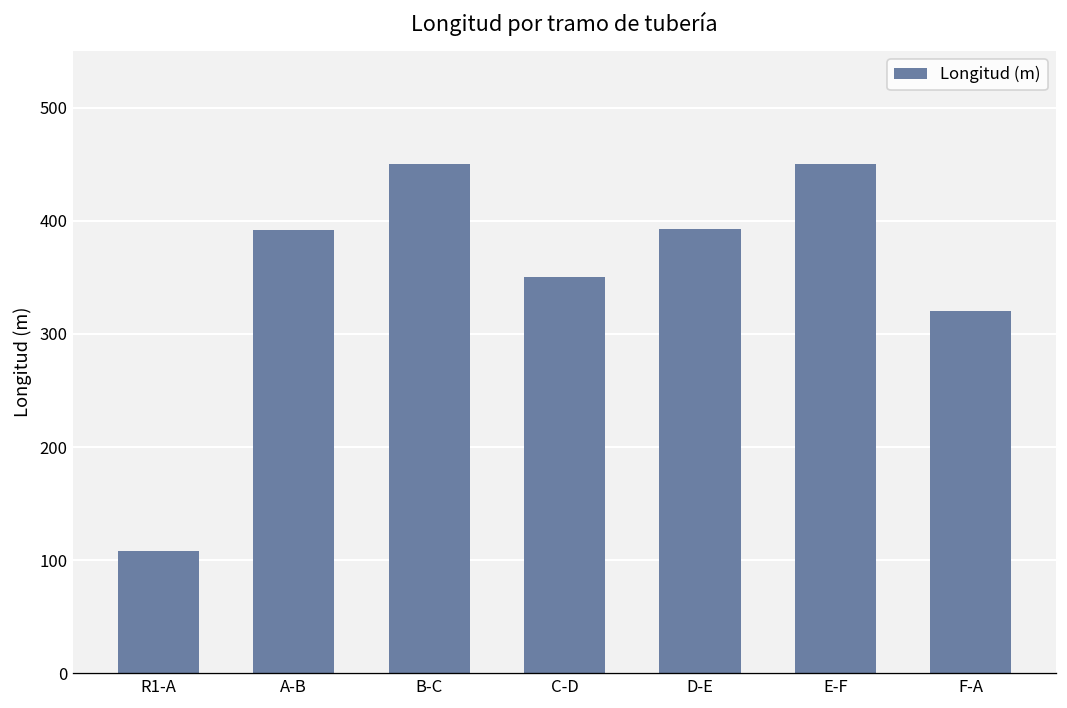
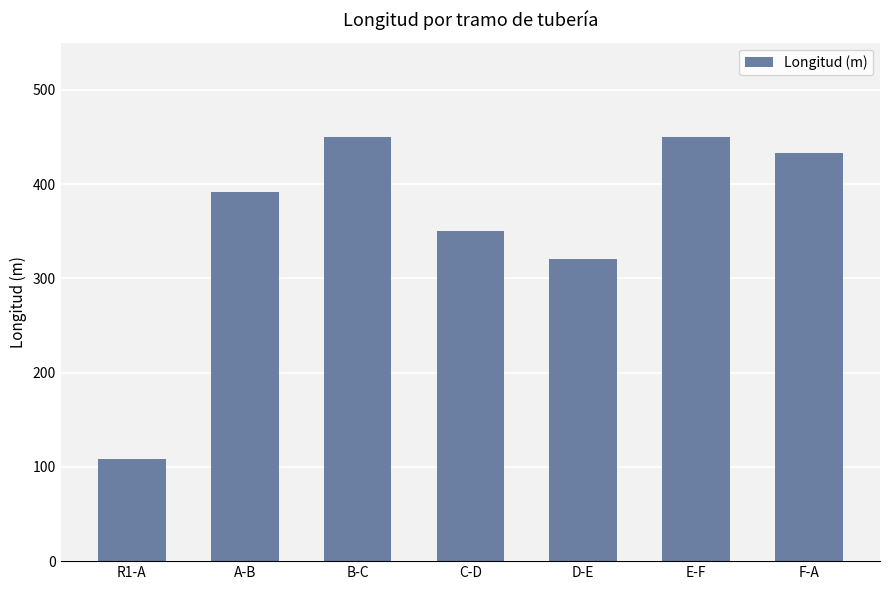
D-E: 390 -> 320
F-A: 320 -> 430
